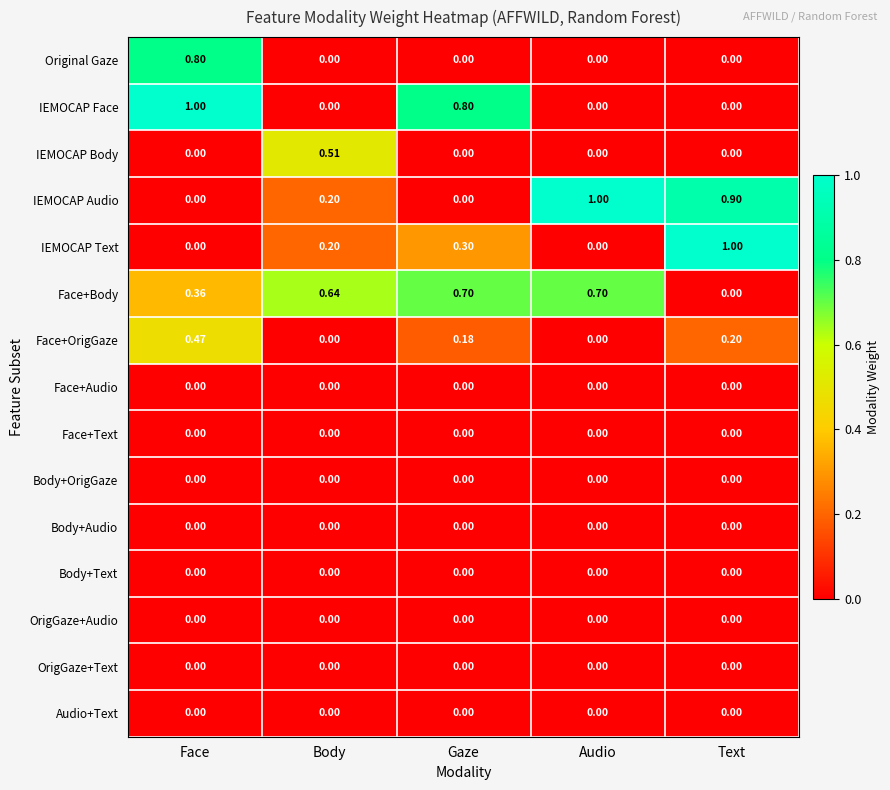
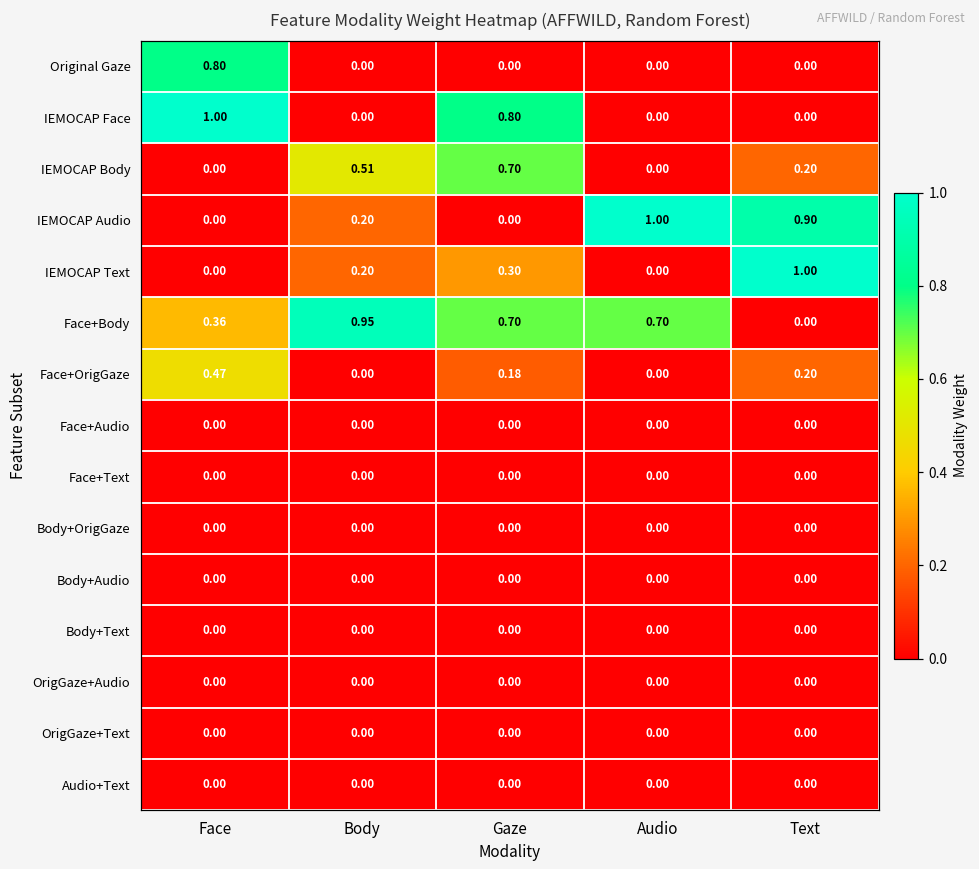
IEMOCAP Body, Gaze: 0.00 -> 0.70
IEMOCAP Body, Text: 0.00 -> 0.20
Face+Body, Body: 0.64 -> 0.95
